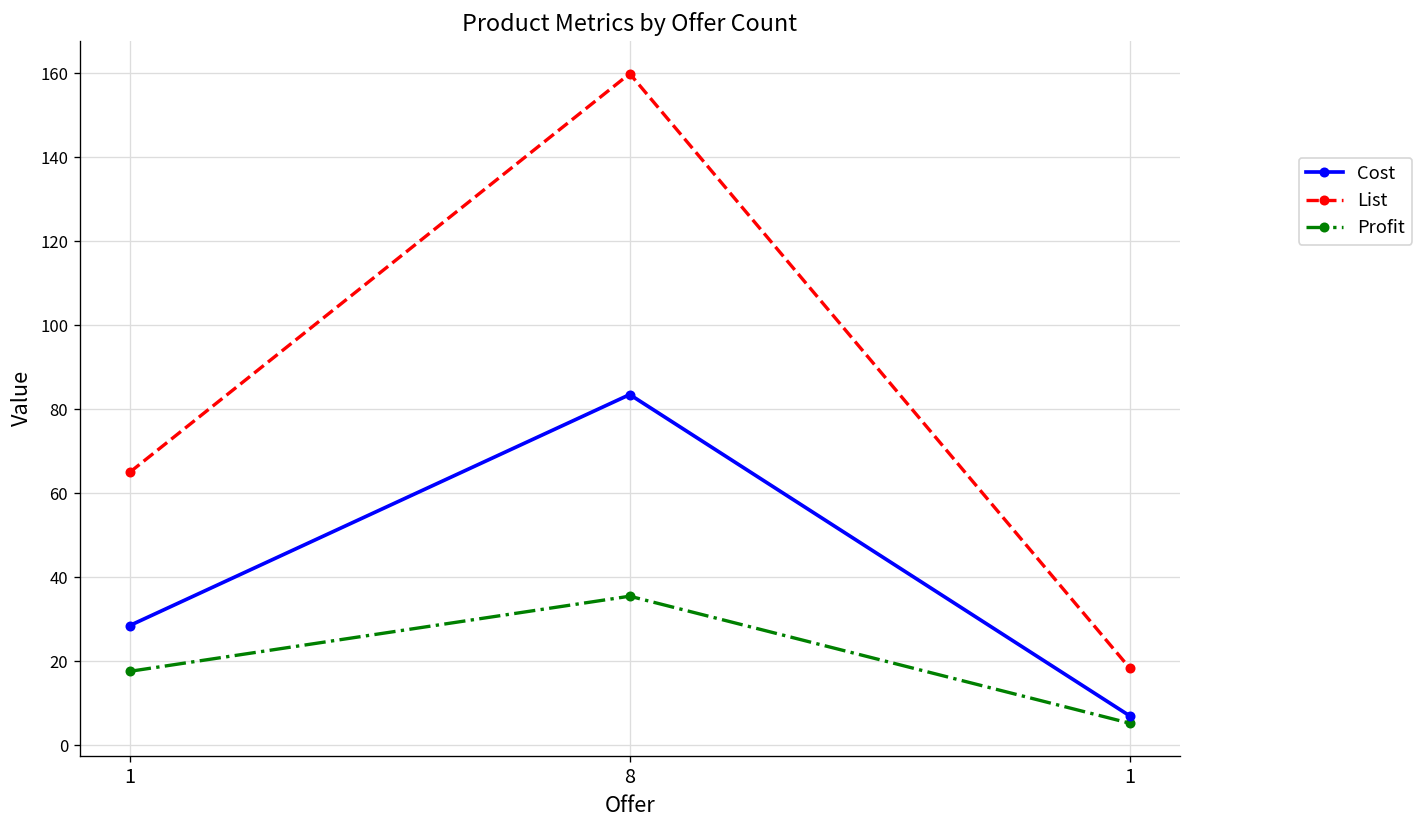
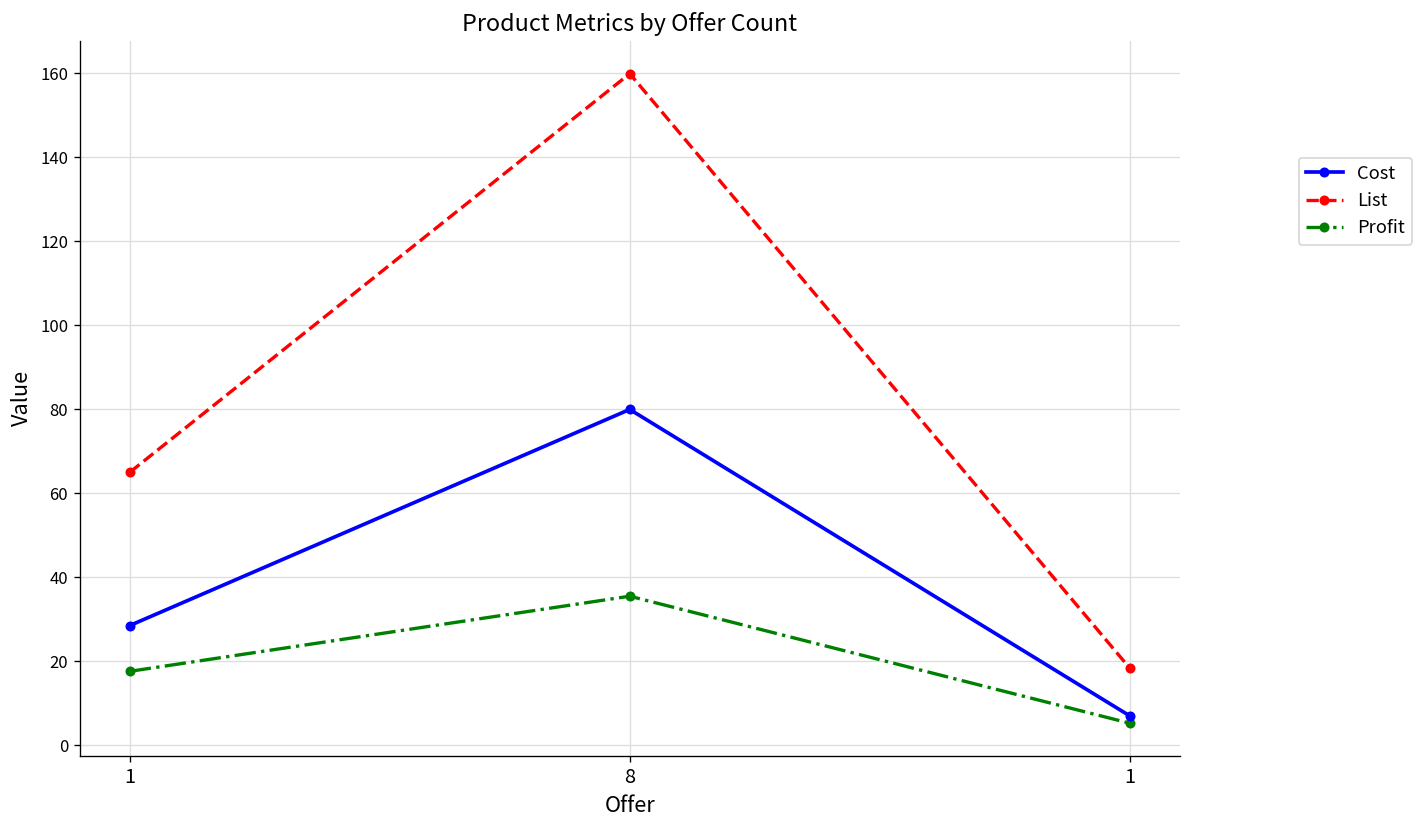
Cost, 8: 83 -> 80
